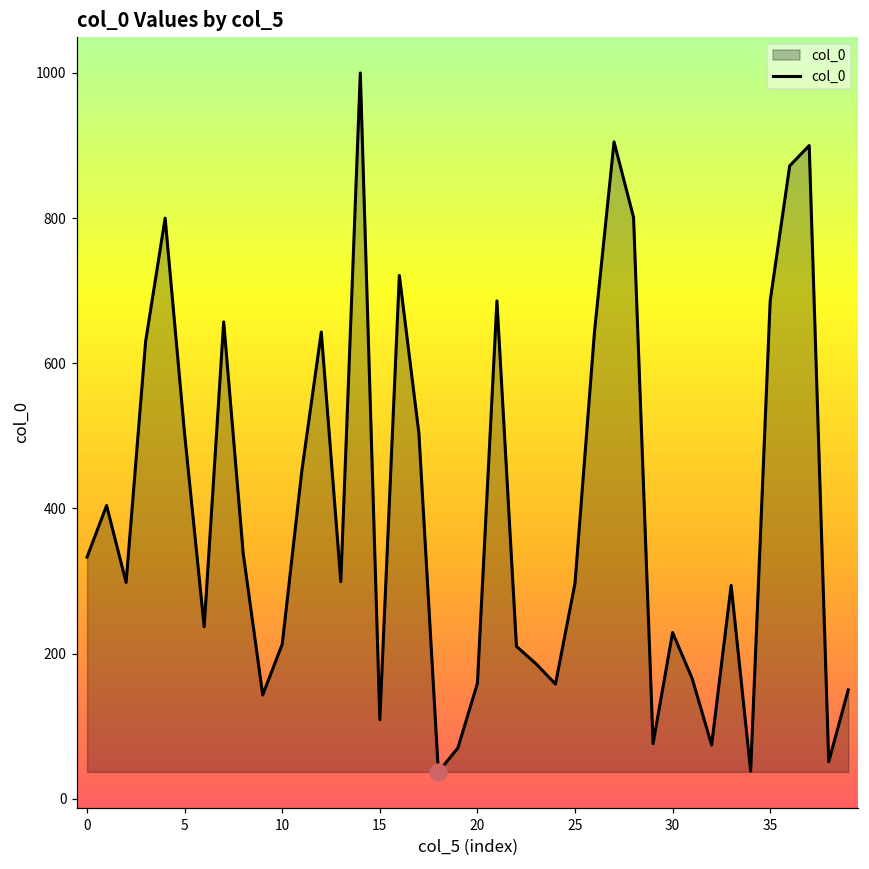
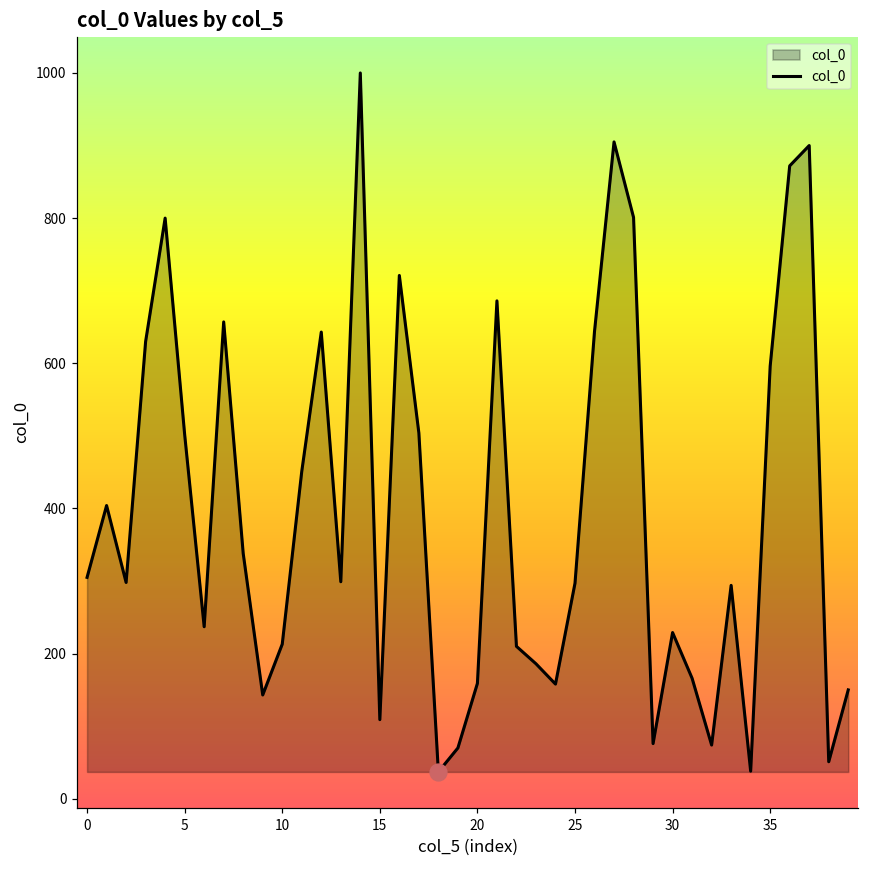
col_0, 0: 330 -> 310
col_0, 35: 690 -> 600
